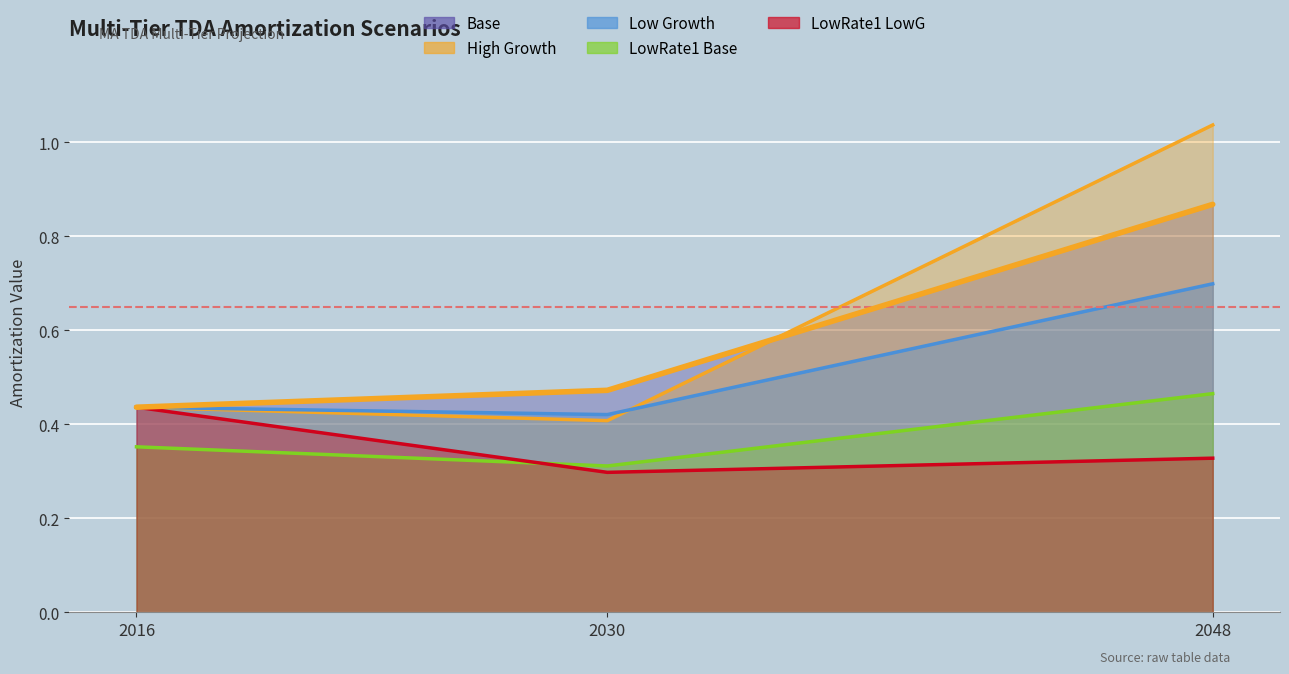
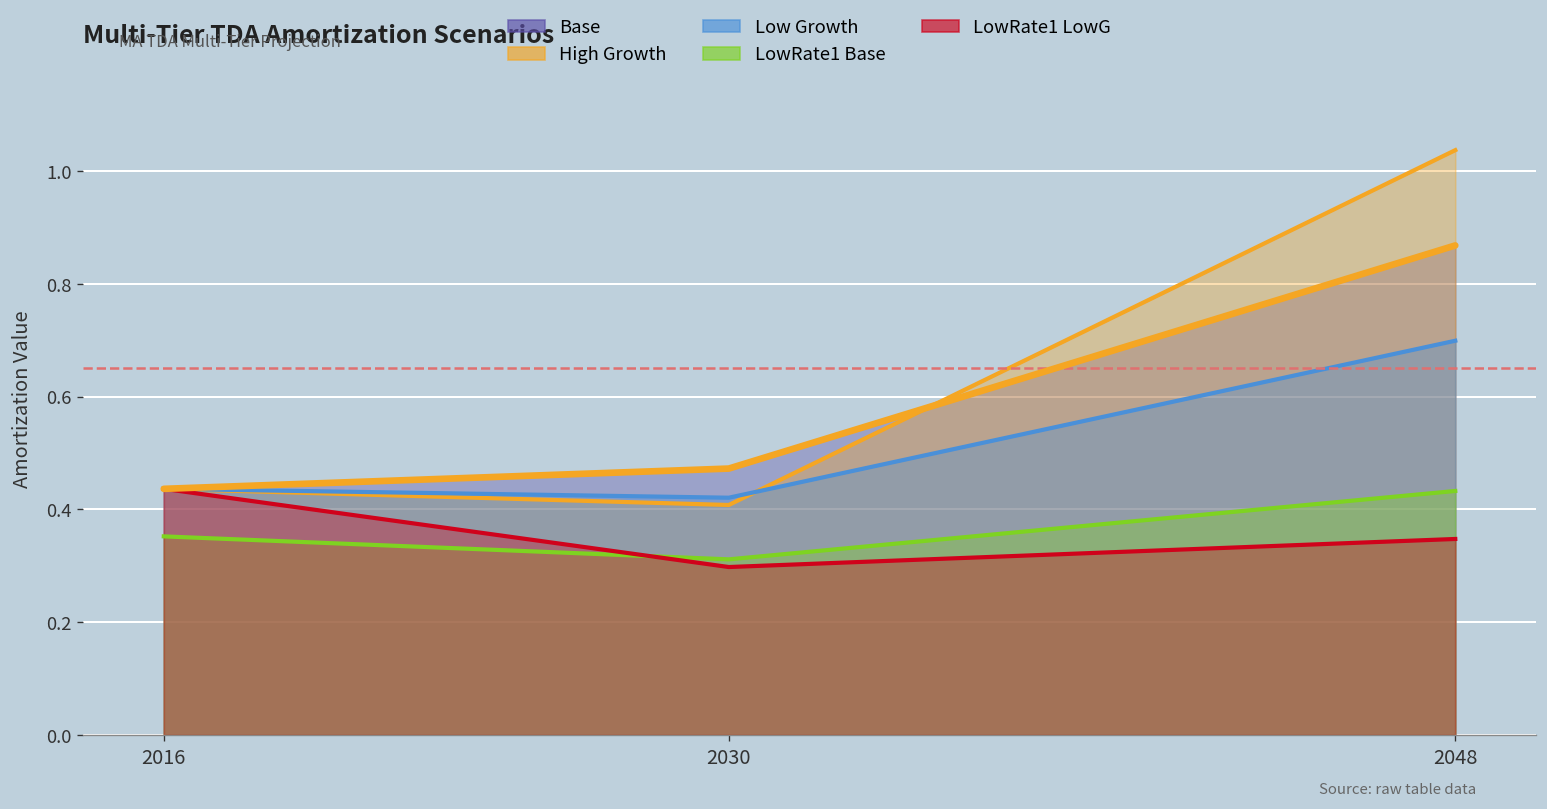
LowRate1 Base, 2048: 0.47 -> 0.43
LowRate1 LowG, 2048: 0.33 -> 0.35
